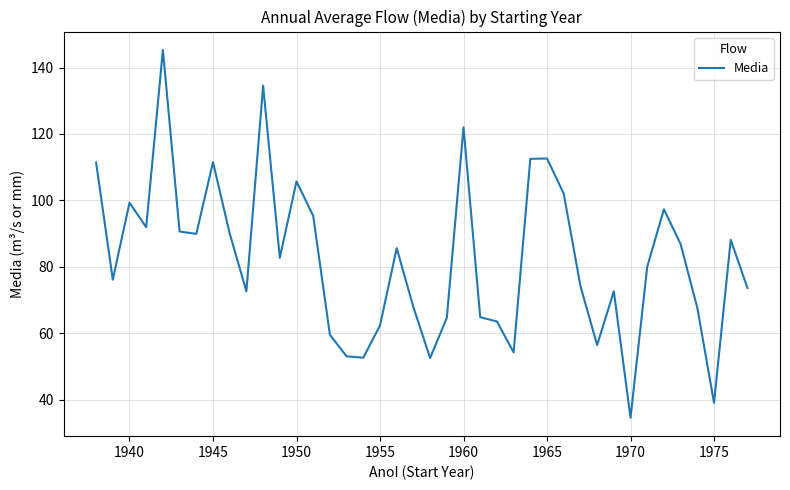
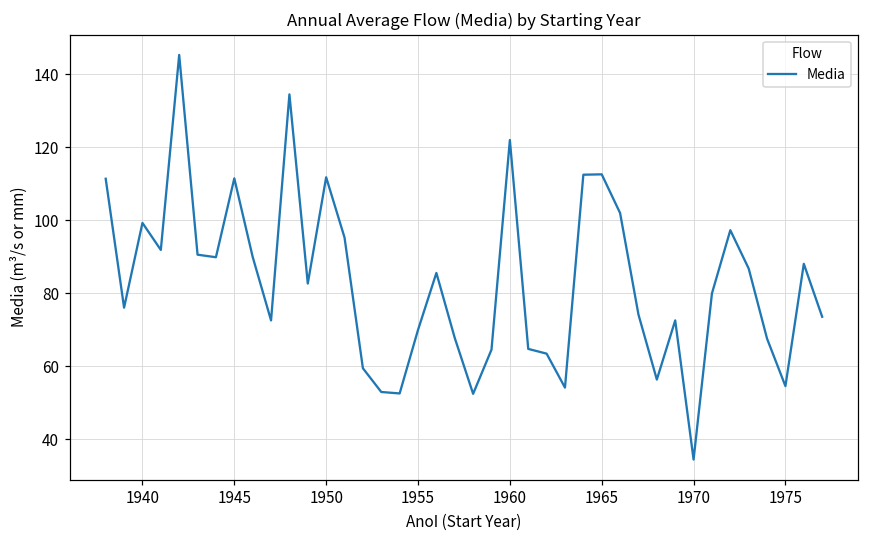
1950: 106 -> 112
1955: 62 -> 70
1975: 39 -> 55
